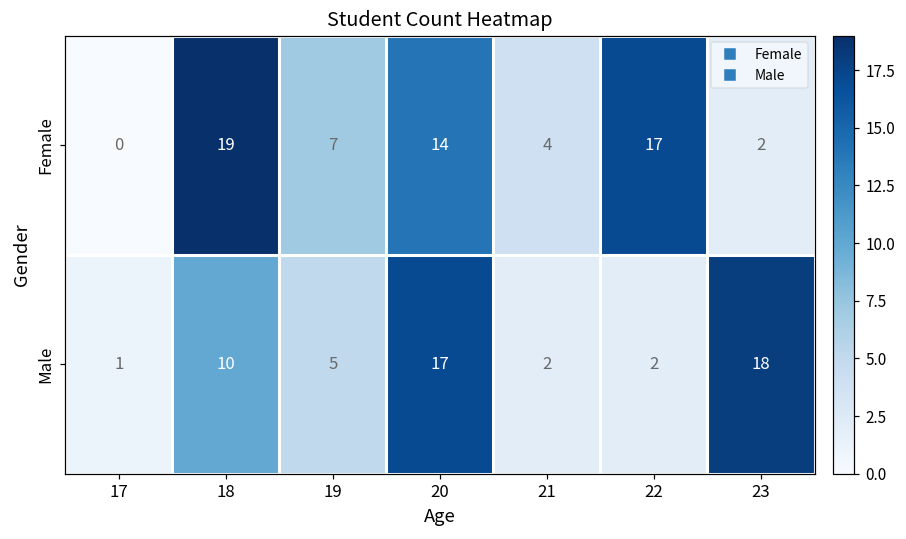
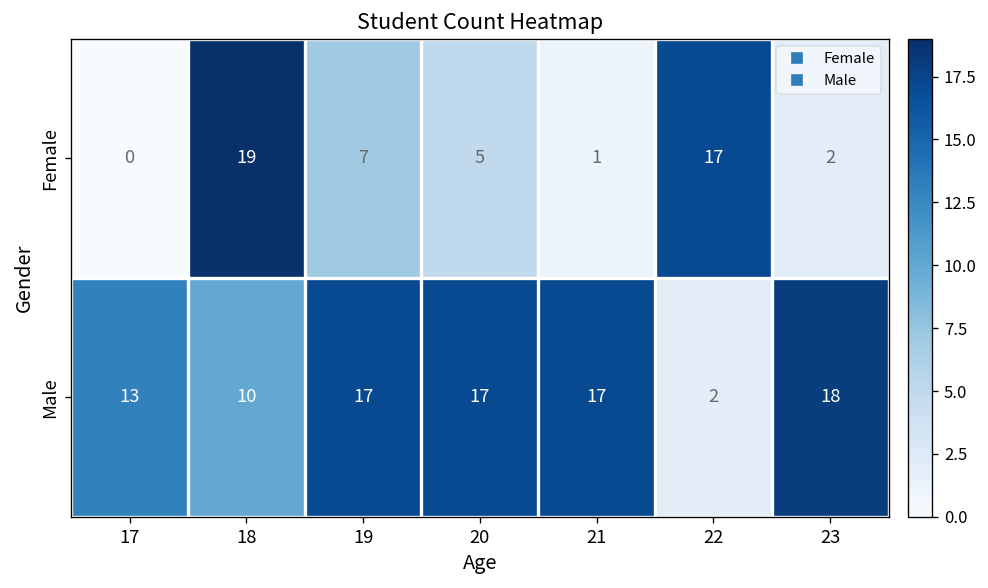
Female, 20: 14 -> 5
Female, 21: 4 -> 1
Male, 17: 1 -> 13
Male, 19: 5 -> 17
Male, 21: 2 -> 17
